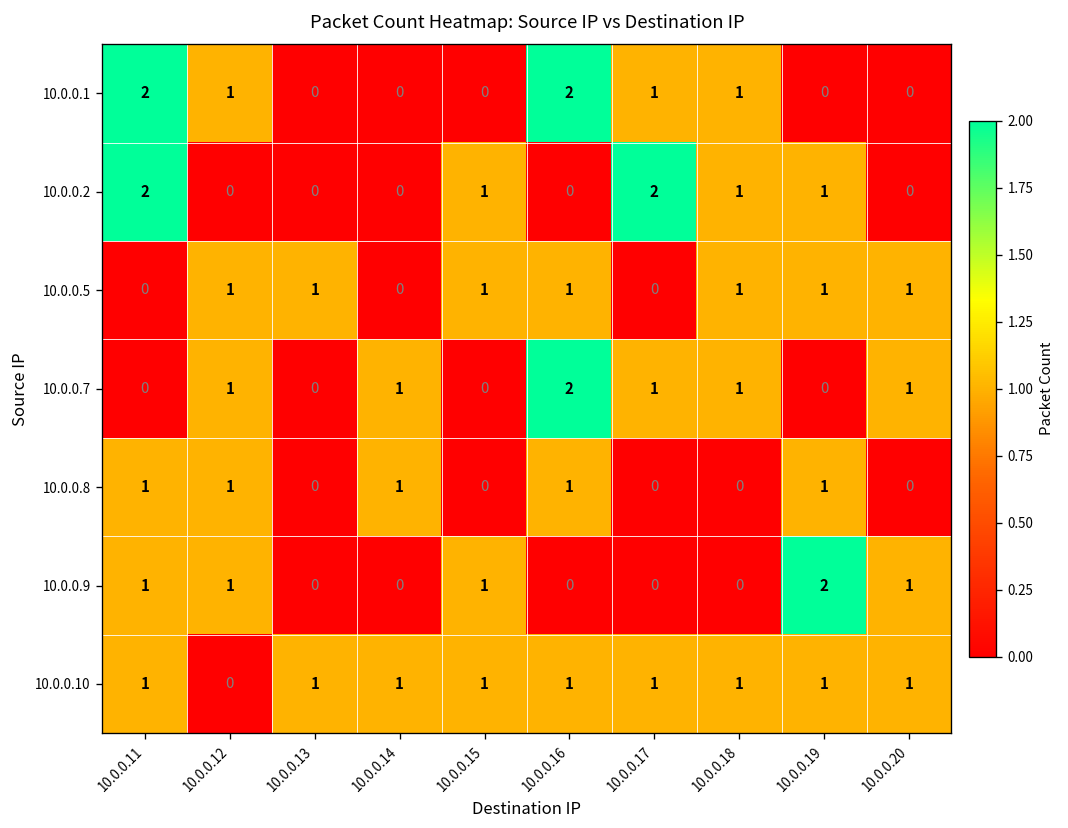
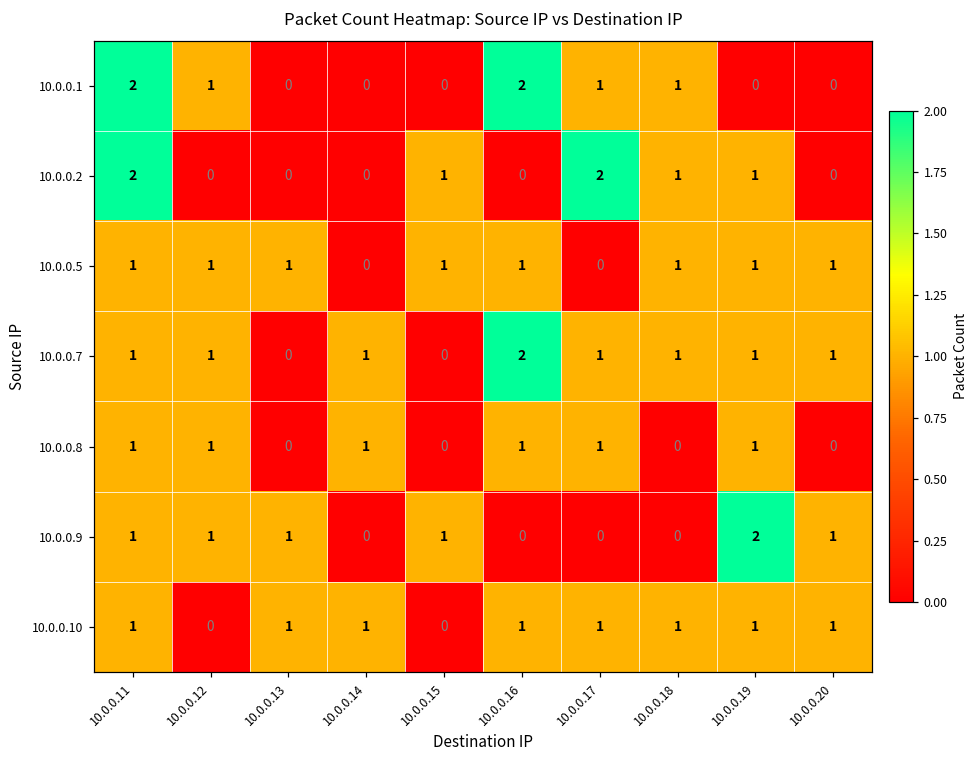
10.0.0.5, 10.0.0.11: 0 -> 1
10.0.0.7, 10.0.0.11: 0 -> 1
10.0.0.7, 10.0.0.19: 0 -> 1
10.0.0.8, 10.0.0.17: 0 -> 1
10.0.0.9, 10.0.0.13: 0 -> 1
10.0.0.10, 10.0.0.15: 1 -> 0
